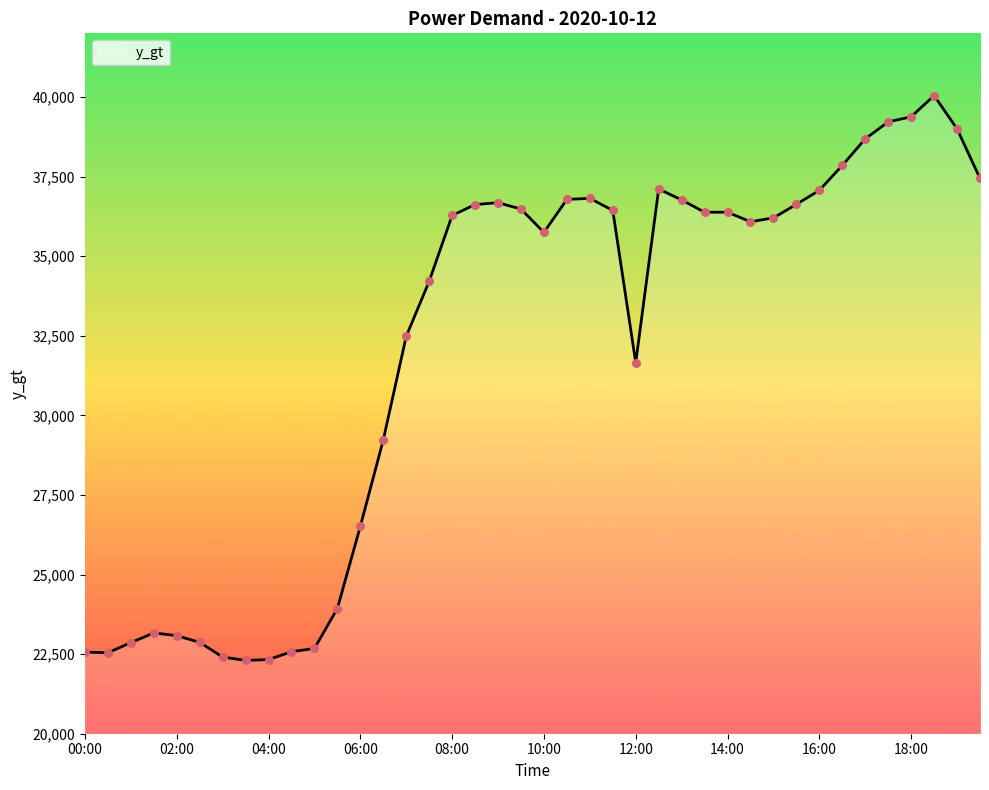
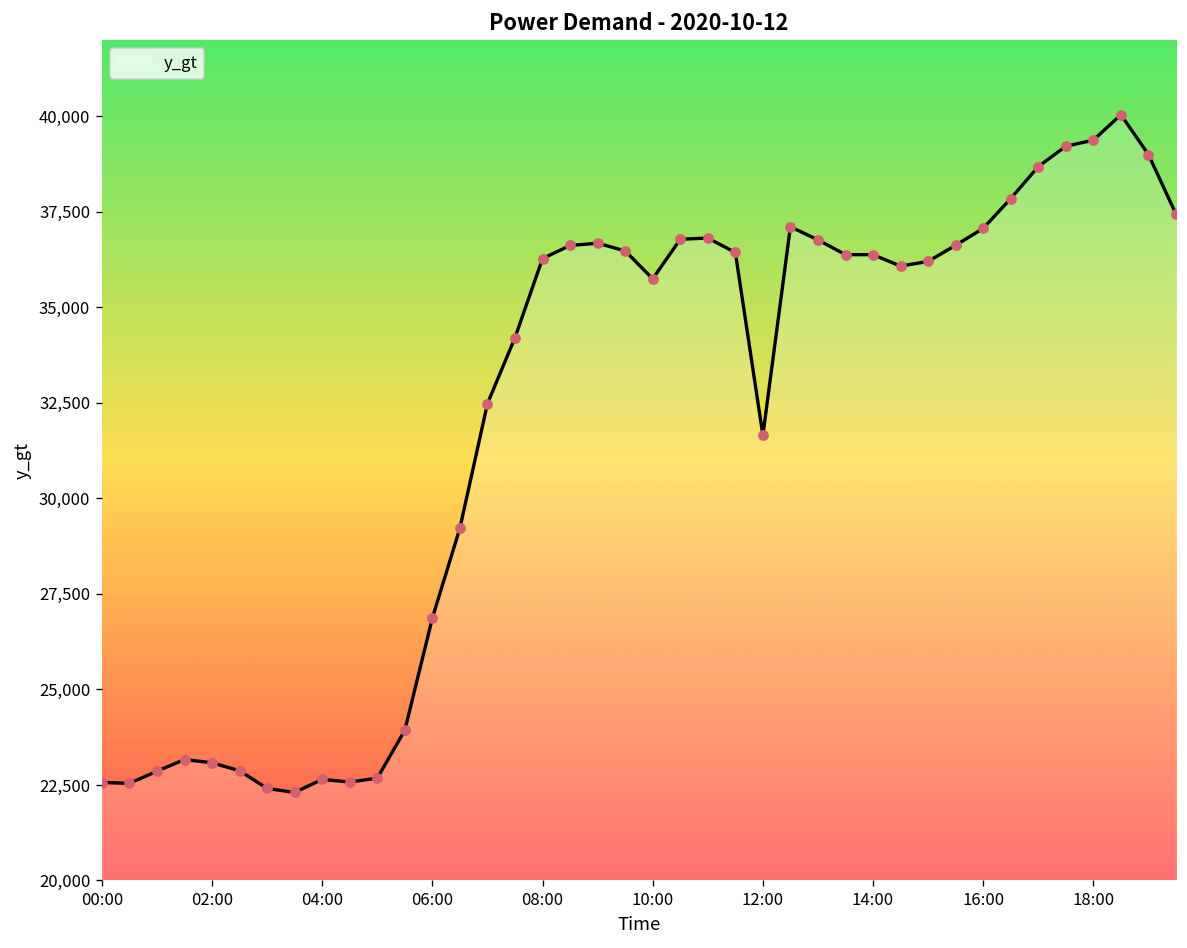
04:00: 22,300 -> 22,600
06:00: 26,500 -> 26,900
